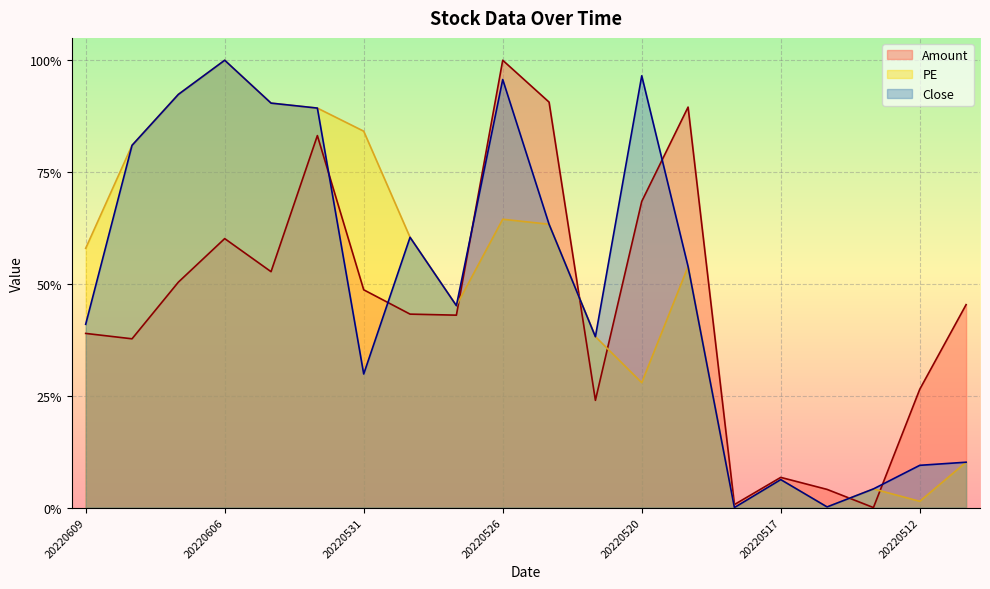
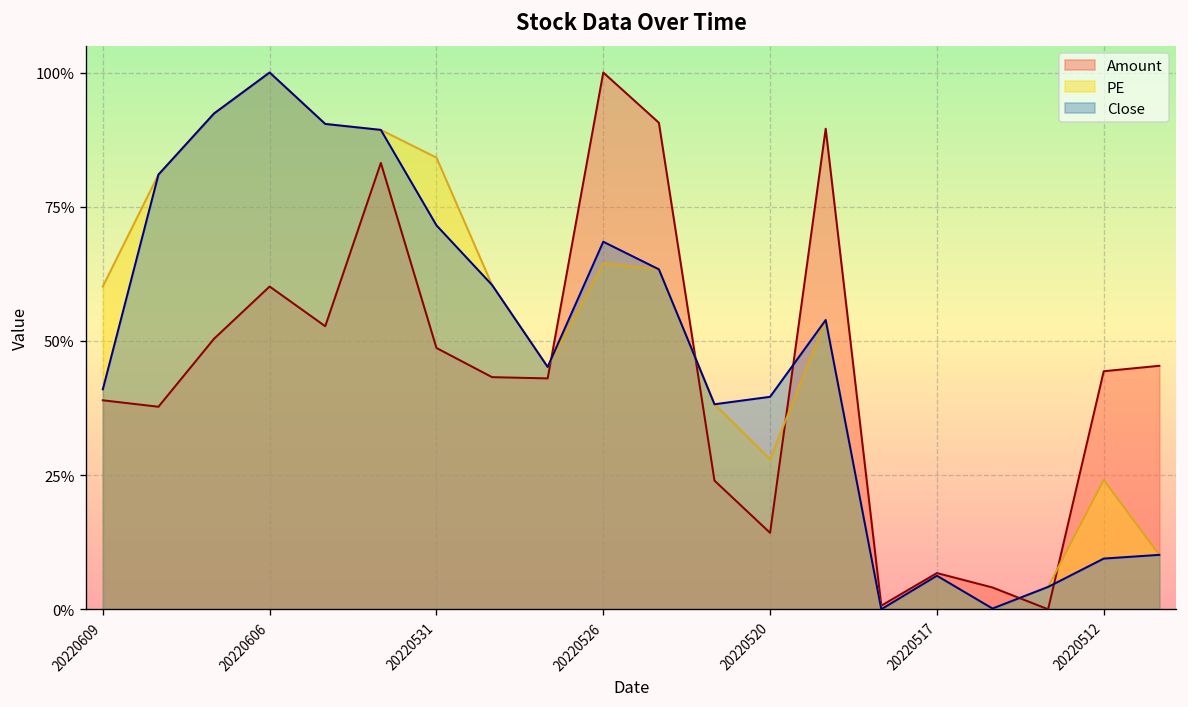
PE, 20220609: 58% -> 60%
Close, 20220531: 30% -> 72%
Close, 20220526: 96% -> 68%
Amount, 20220520: 68% -> 14%
Close, 20220520: 97% -> 40%
Amount, 20220512: 26% -> 44%
PE, 20220512: 1% -> 24%
